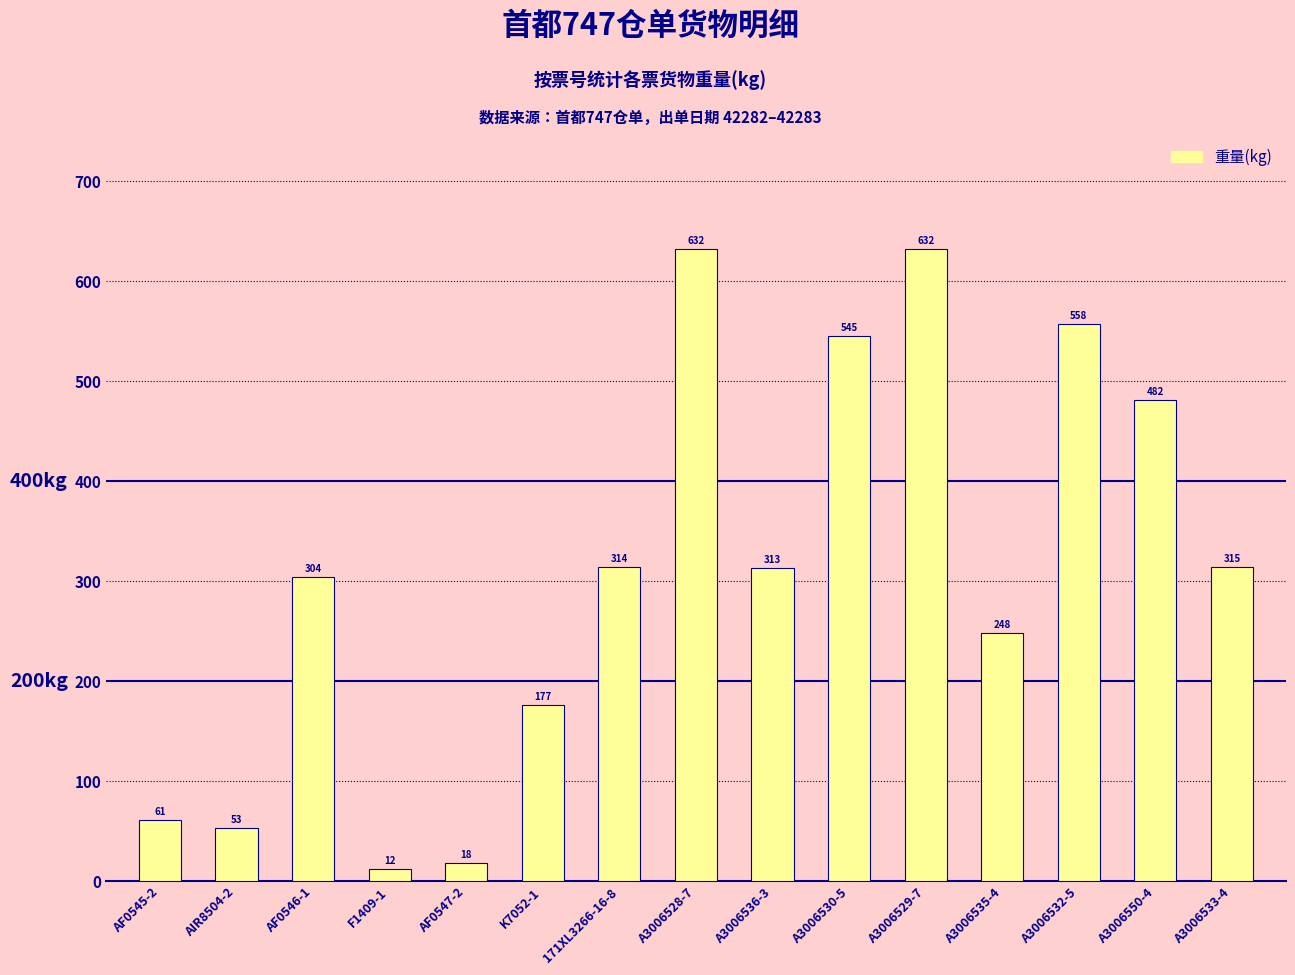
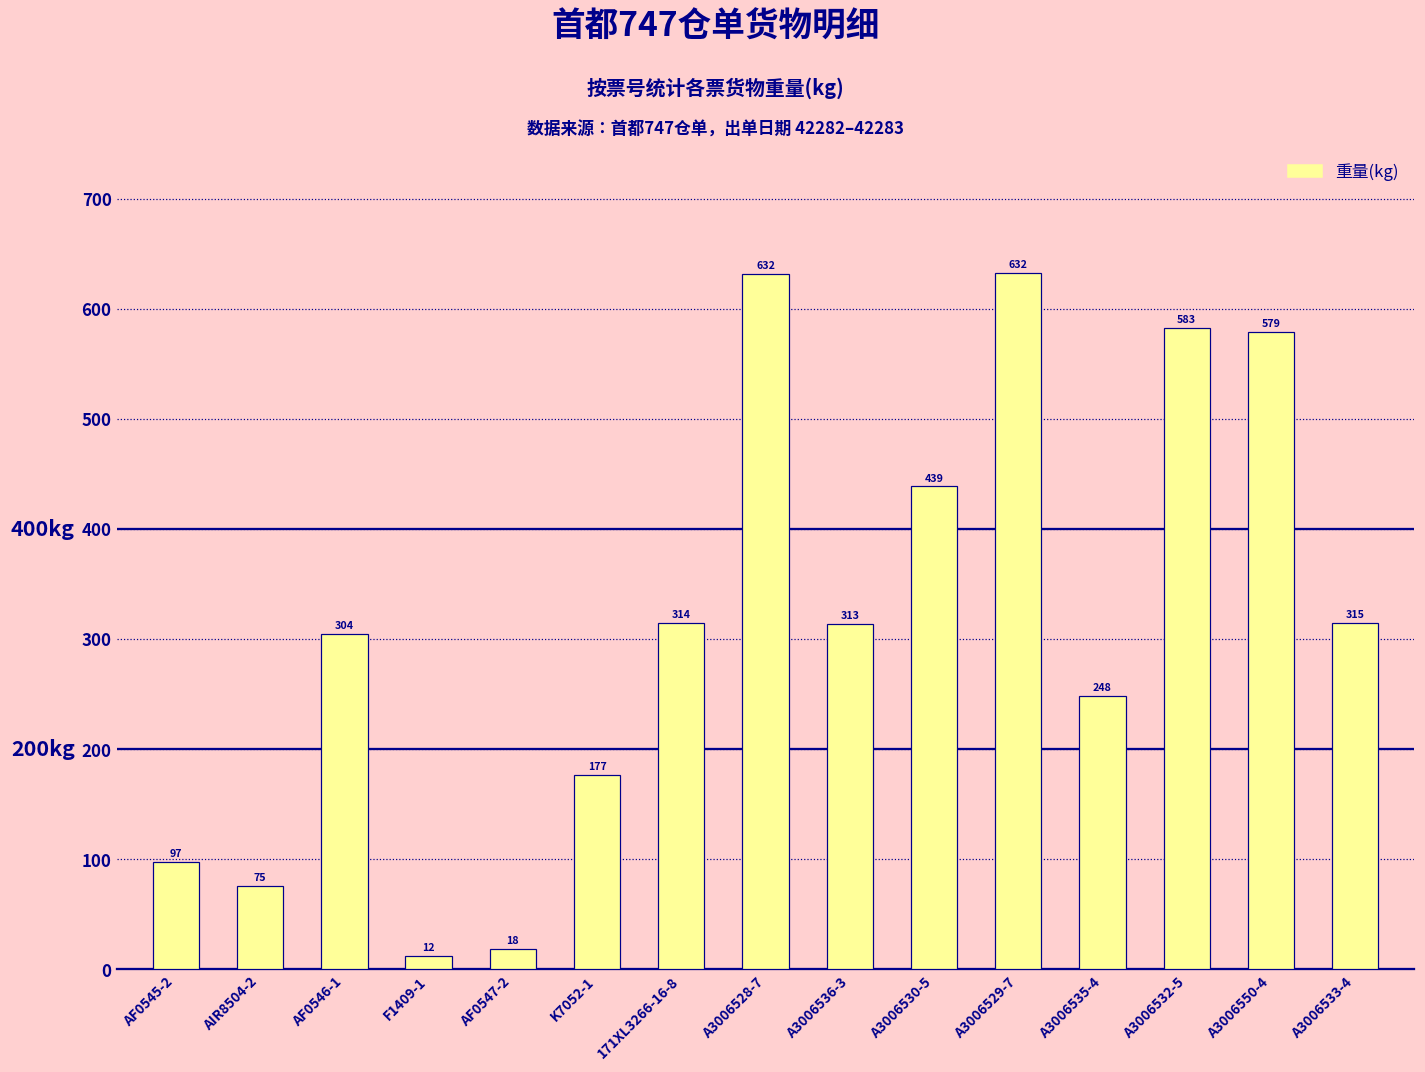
AF0545-2: 61 -> 97
AIR8504-2: 53 -> 75
A3006530-5: 545 -> 439
A3006532-5: 558 -> 583
A3006550-4: 482 -> 579
